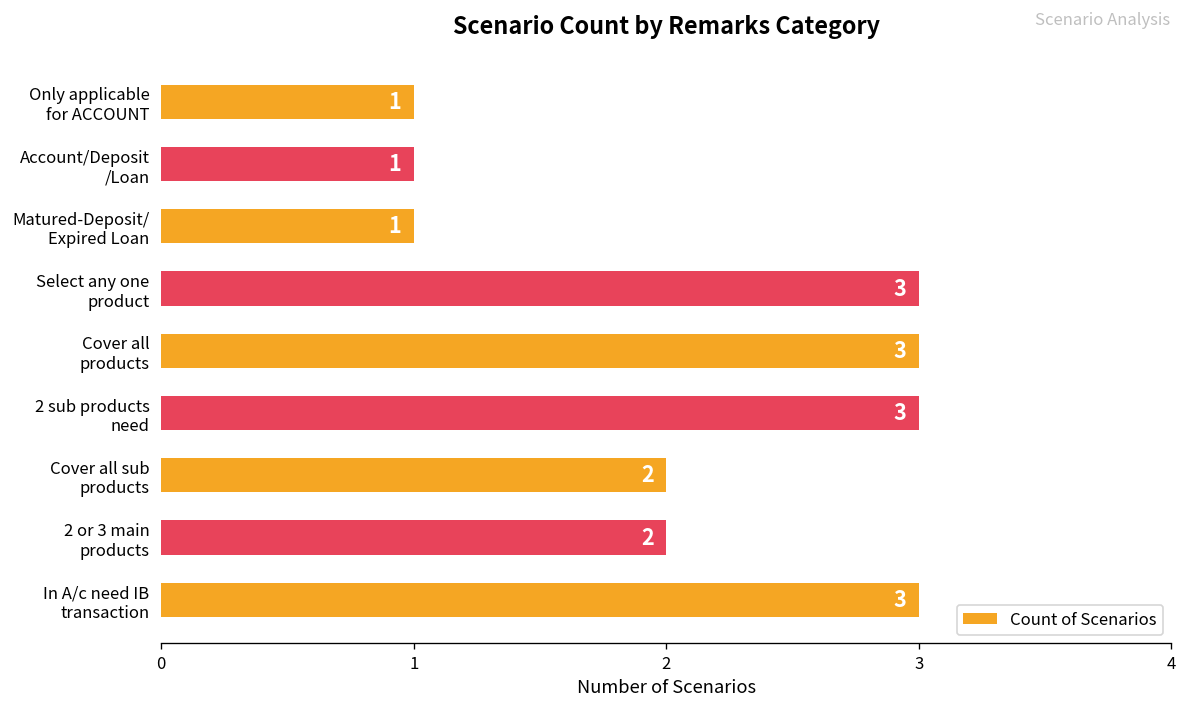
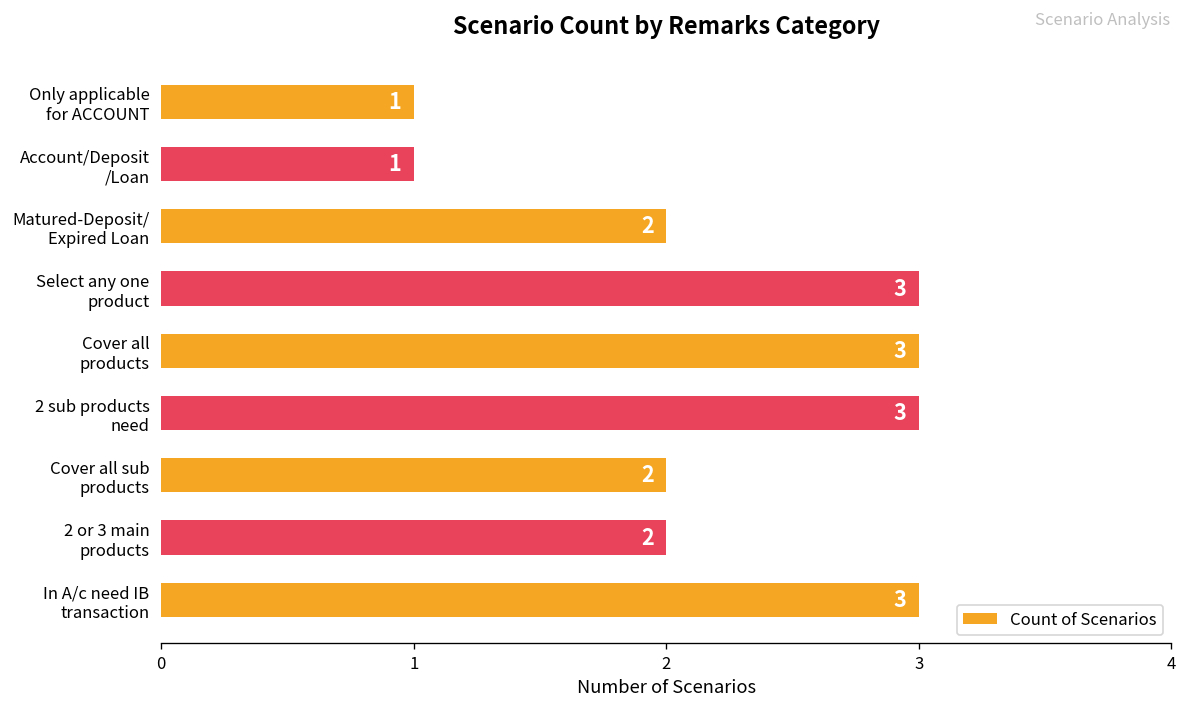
Matured-Deposit/ Expired Loan: 1 -> 2
